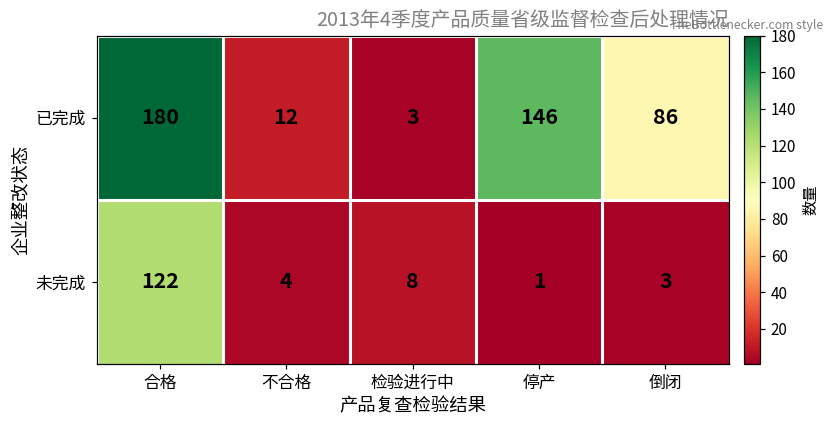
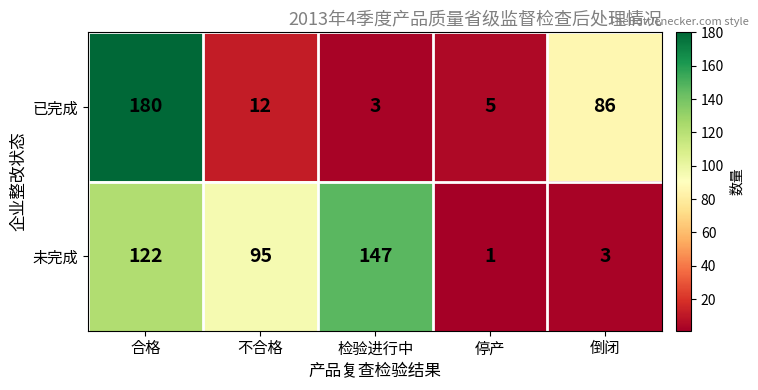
已完成, 停产: 146 -> 5
未完成, 不合格: 4 -> 95
未完成, 检验进行中: 8 -> 147
